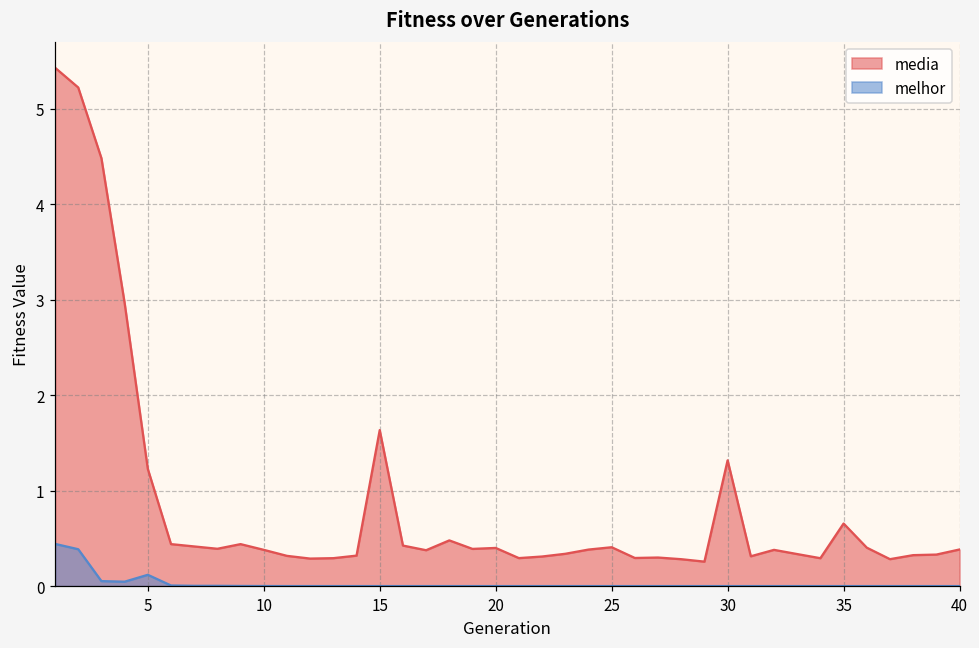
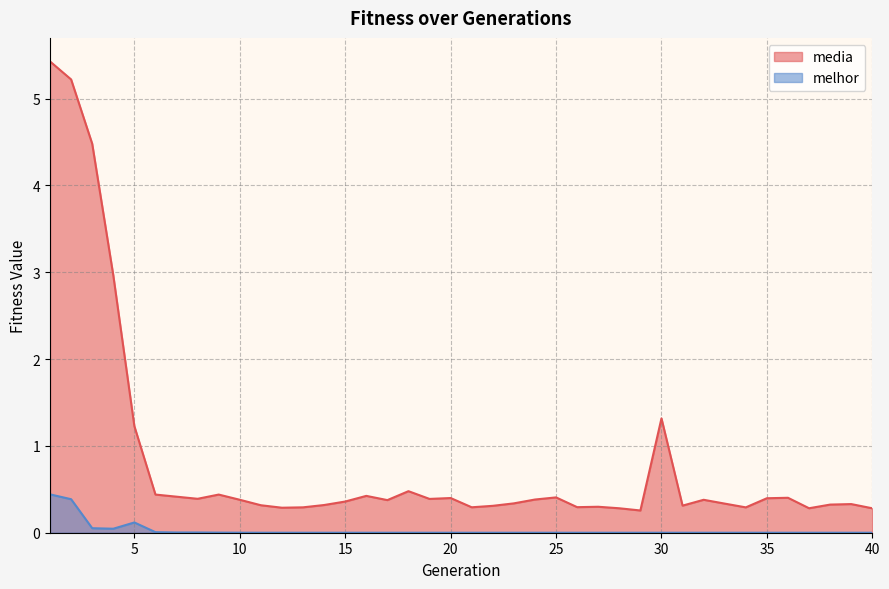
media, 15: 1.6 -> 0.4
media, 35: 0.7 -> 0.4
media, 40: 0.4 -> 0.3
